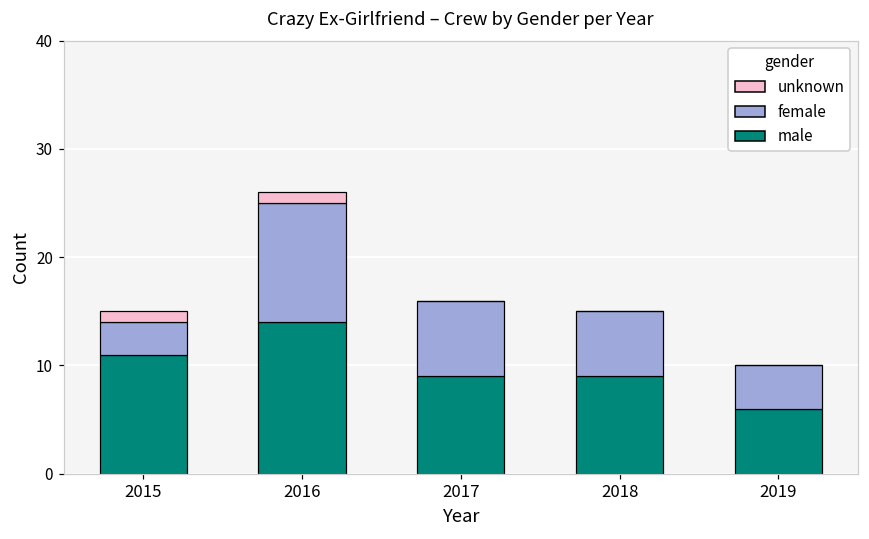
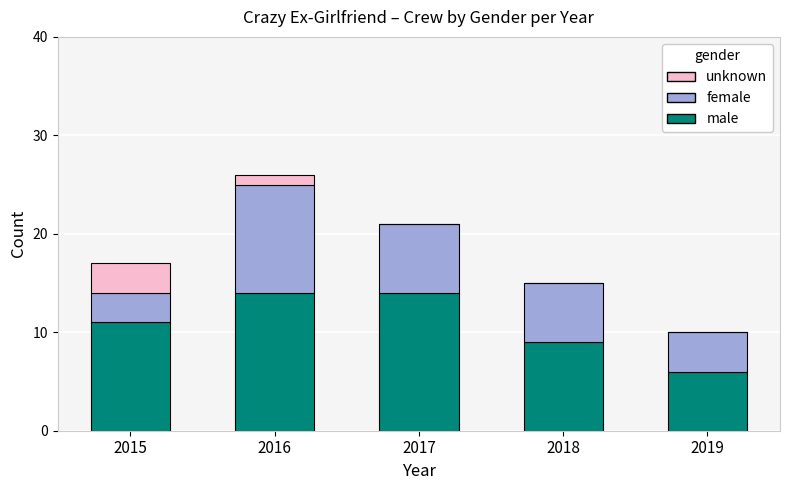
unknown, 2015: 1 -> 3
male, 2017: 9 -> 14
